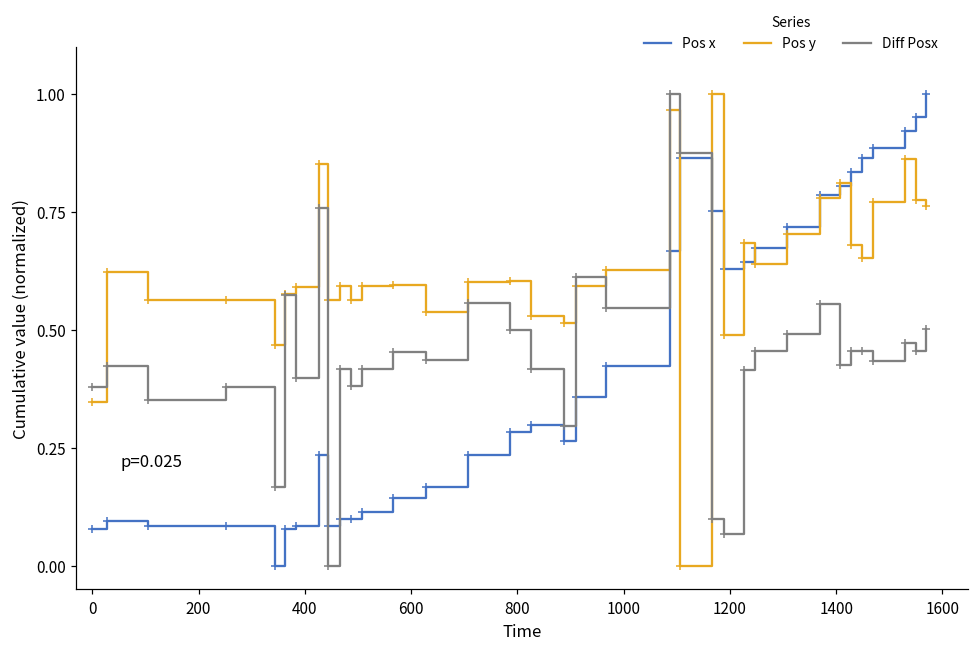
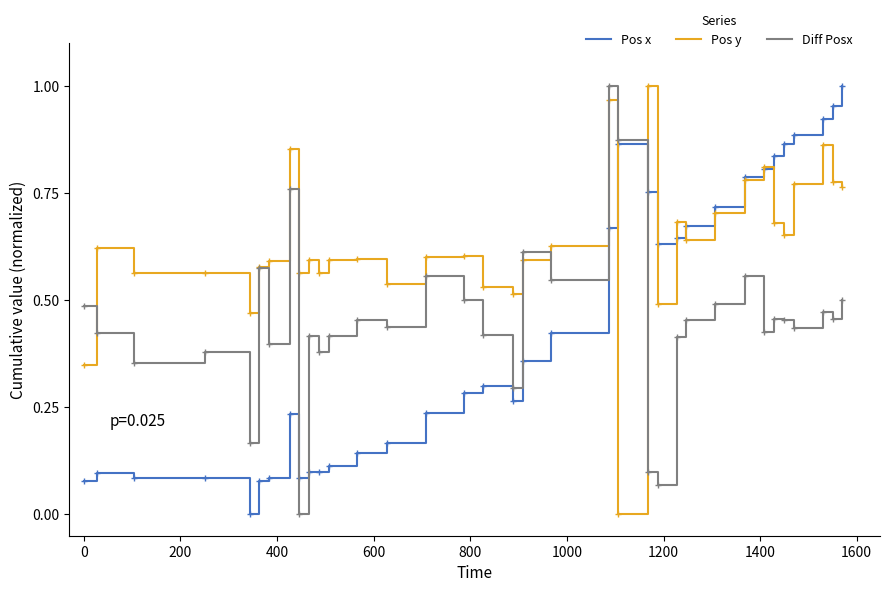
Diff Posx, 0: 0.38 -> 0.49
